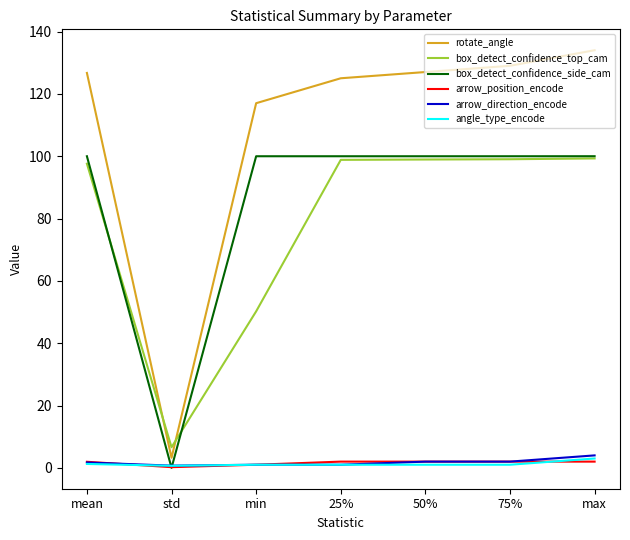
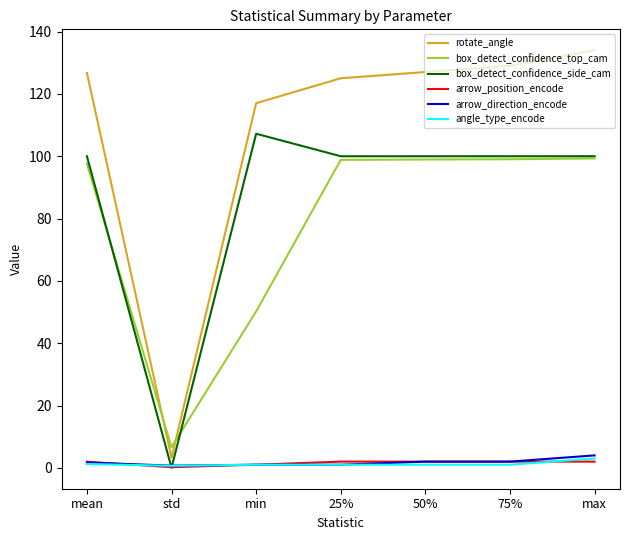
box_detect_confidence_side_cam, min: 100 -> 107
